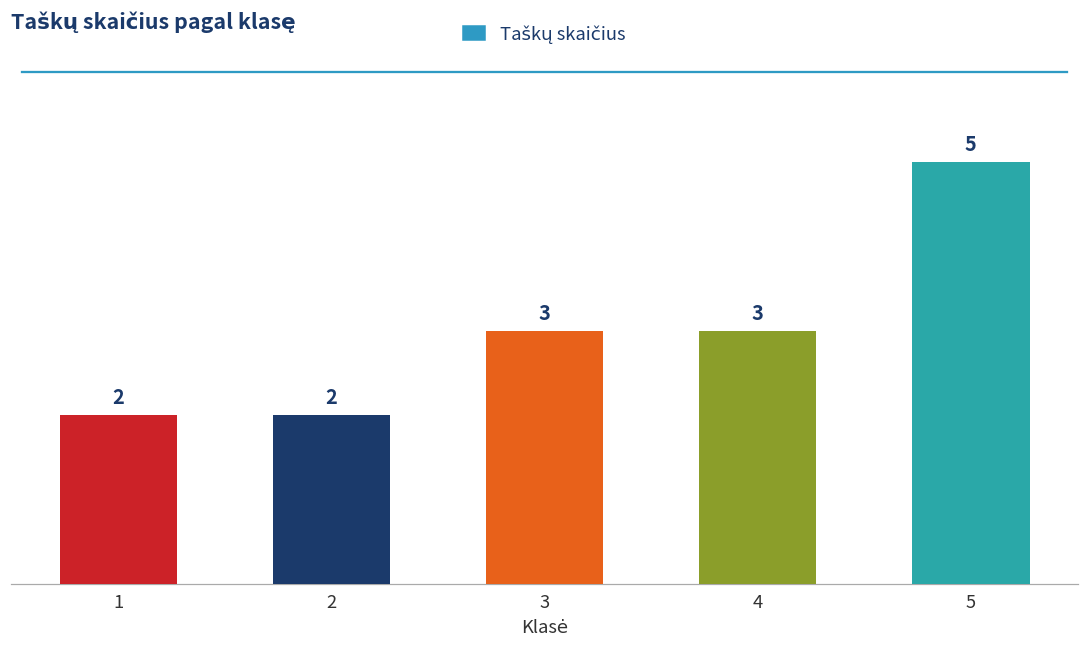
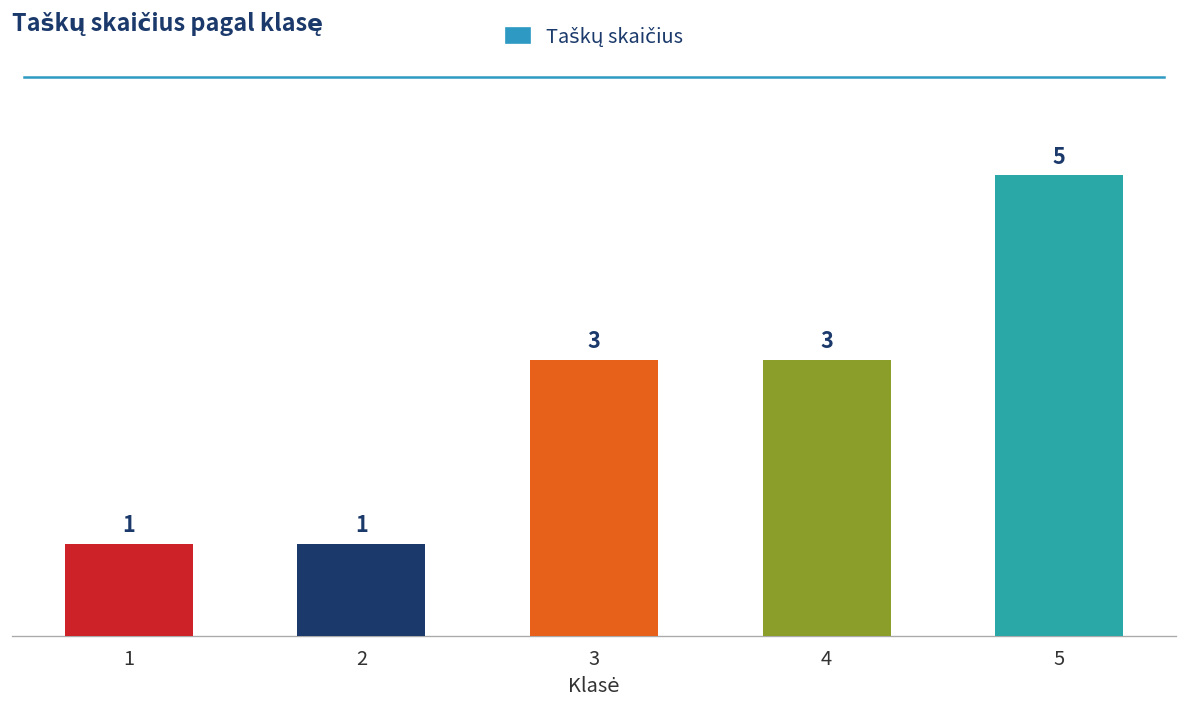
1: 2 -> 1
2: 2 -> 1
